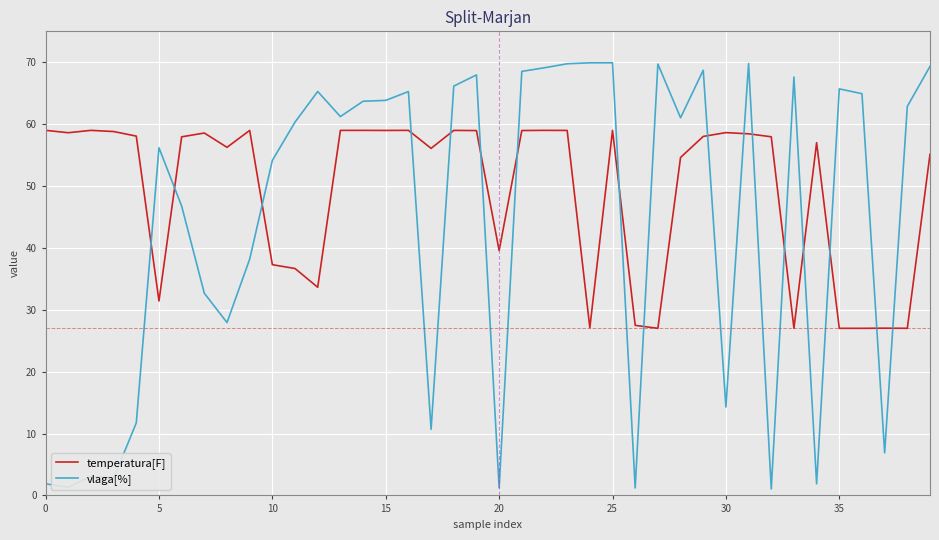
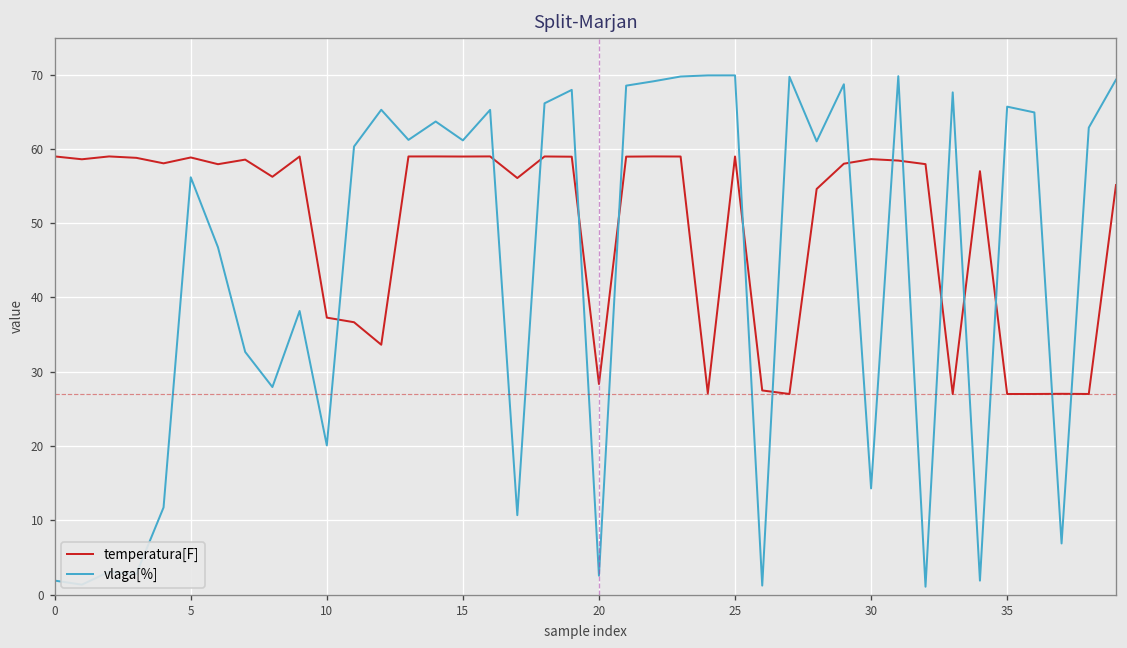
temperatura[F], 5: 31 -> 59
vlaga[%], 10: 54 -> 20
vlaga[%], 15: 64 -> 61
temperatura[F], 20: 40 -> 28
vlaga[%], 20: 1 -> 3
